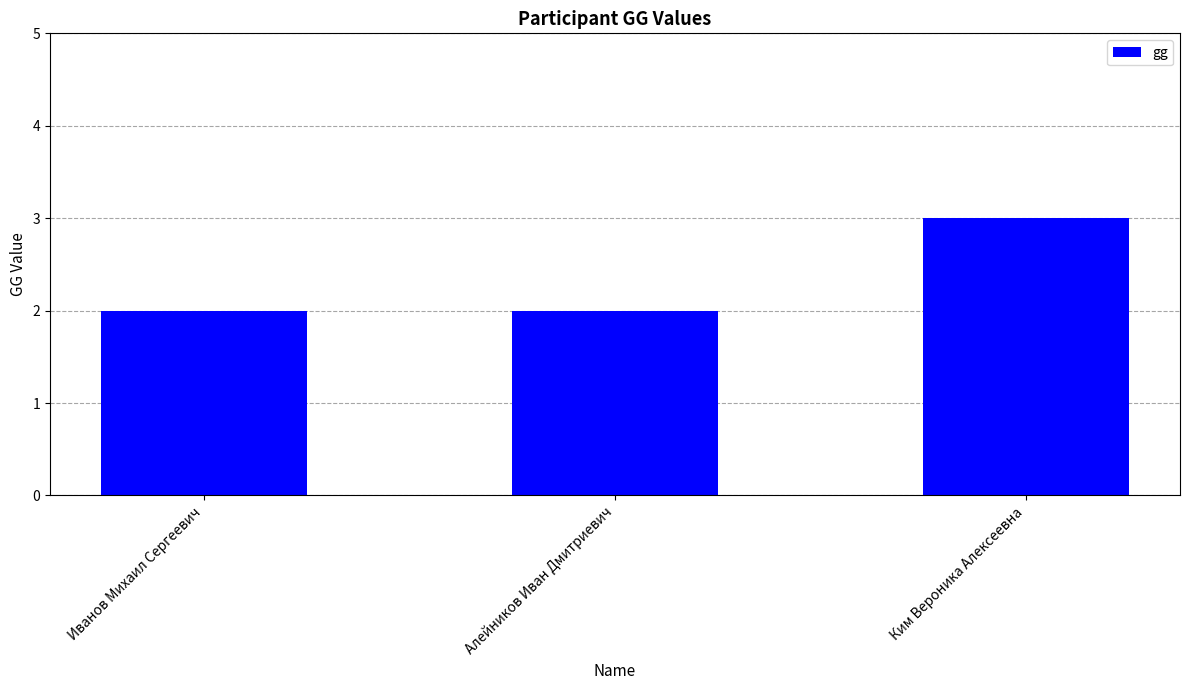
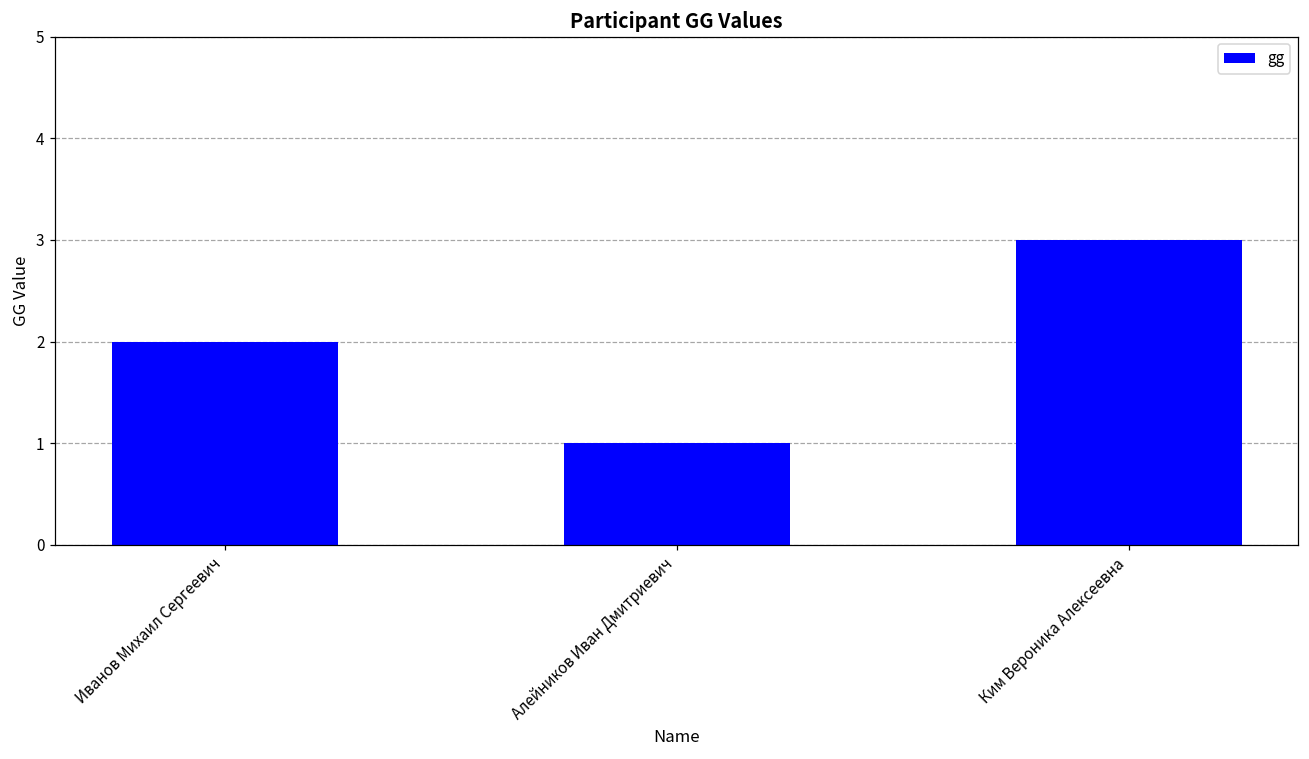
Алейников Иван Дмитриевич: 2 -> 1
